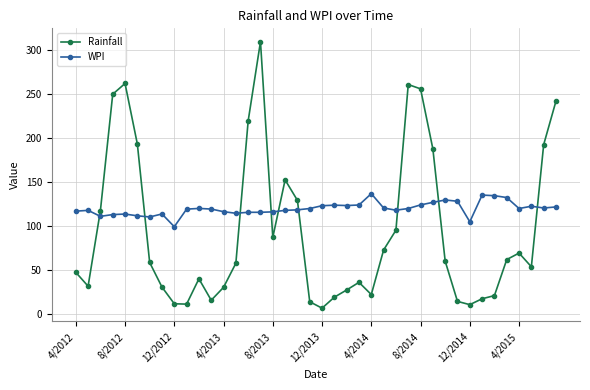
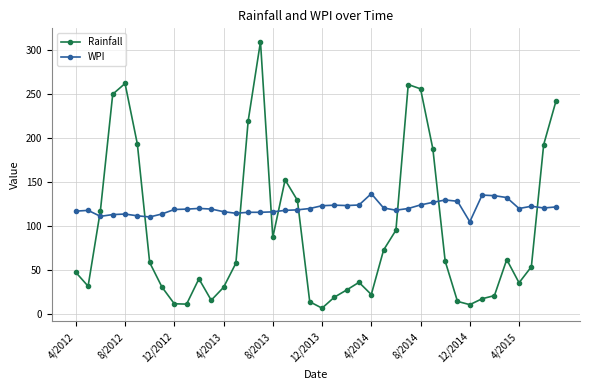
WPI, 12/2012: 100 -> 120
Rainfall, 4/2015: 70 -> 40
